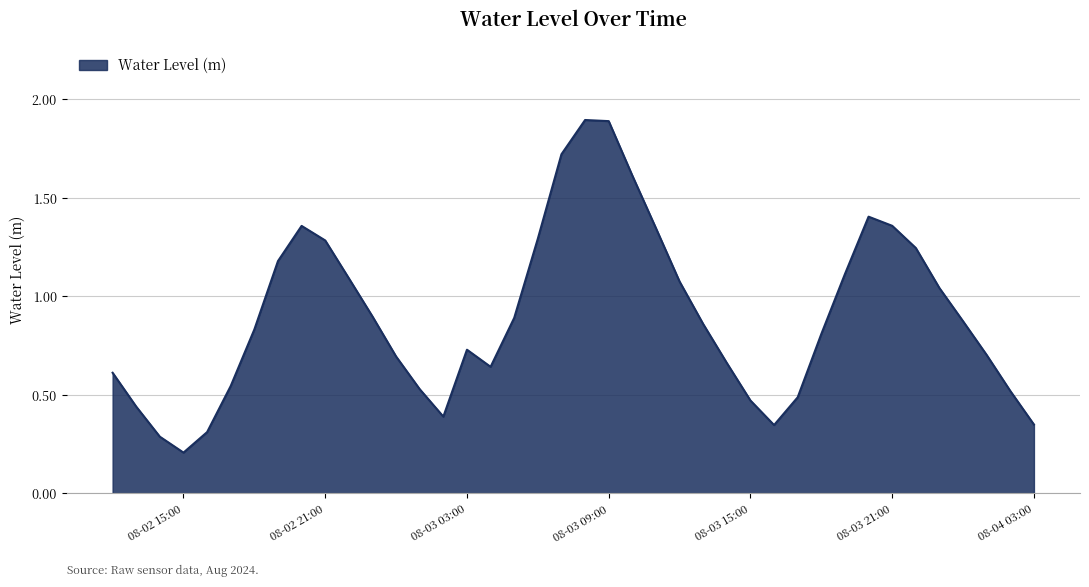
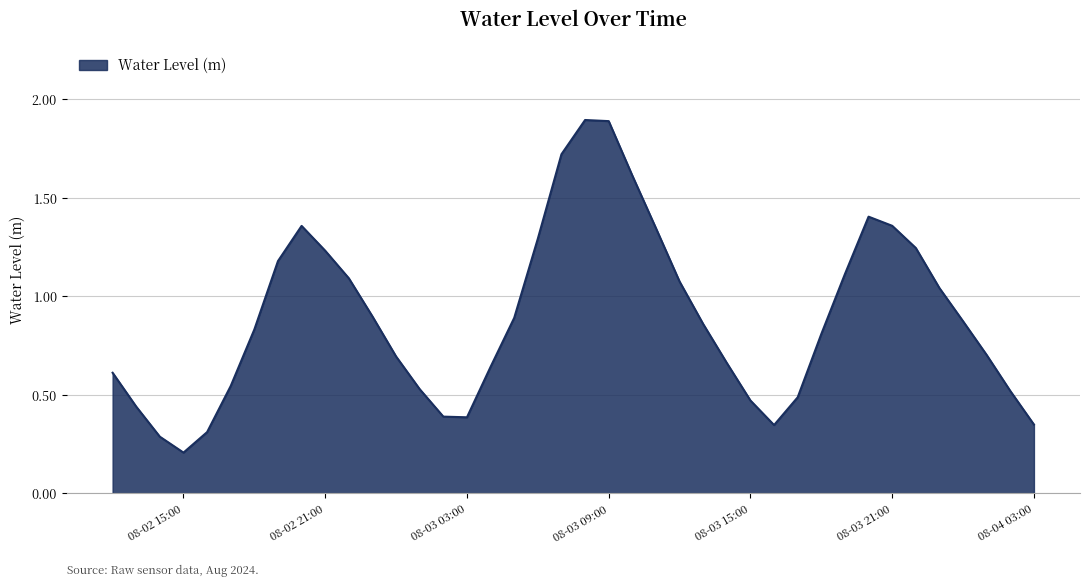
08-02 21:00: 1.28 -> 1.23
08-03 03:00: 0.73 -> 0.39
